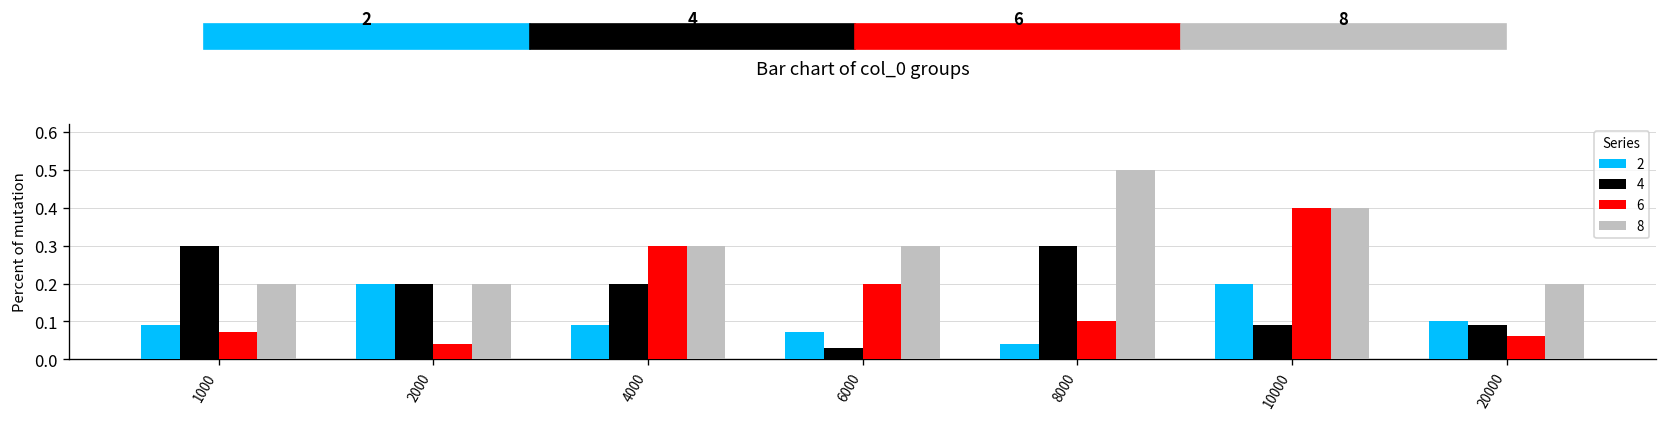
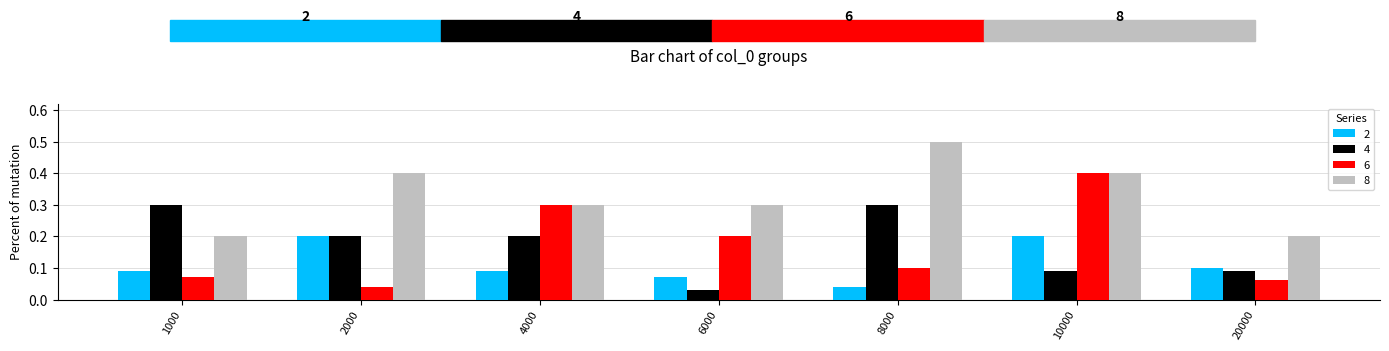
8, 2000: 0.2 -> 0.4
